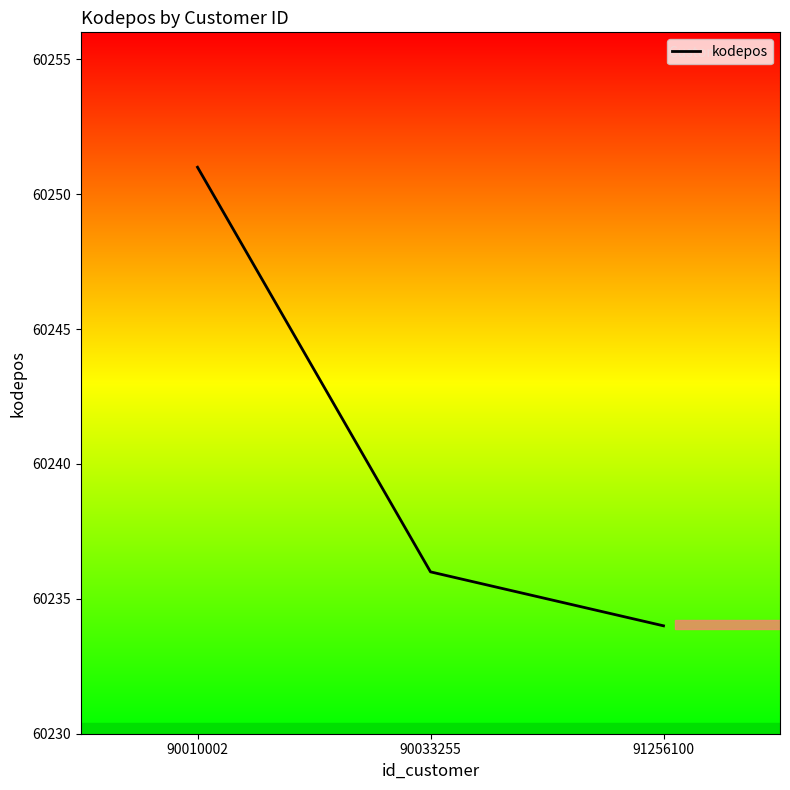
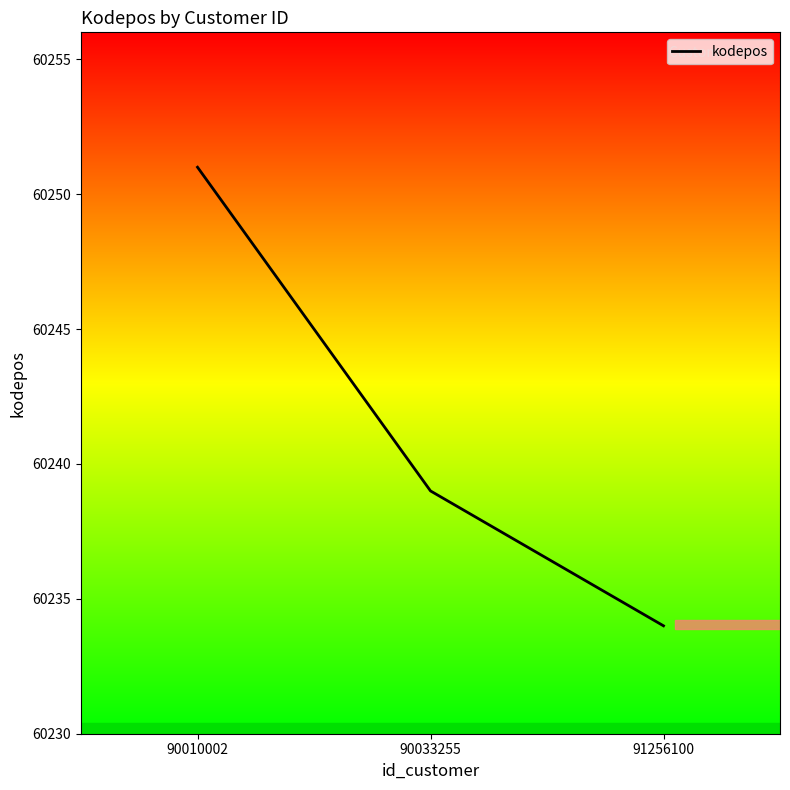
90033255: 60236 -> 60239
